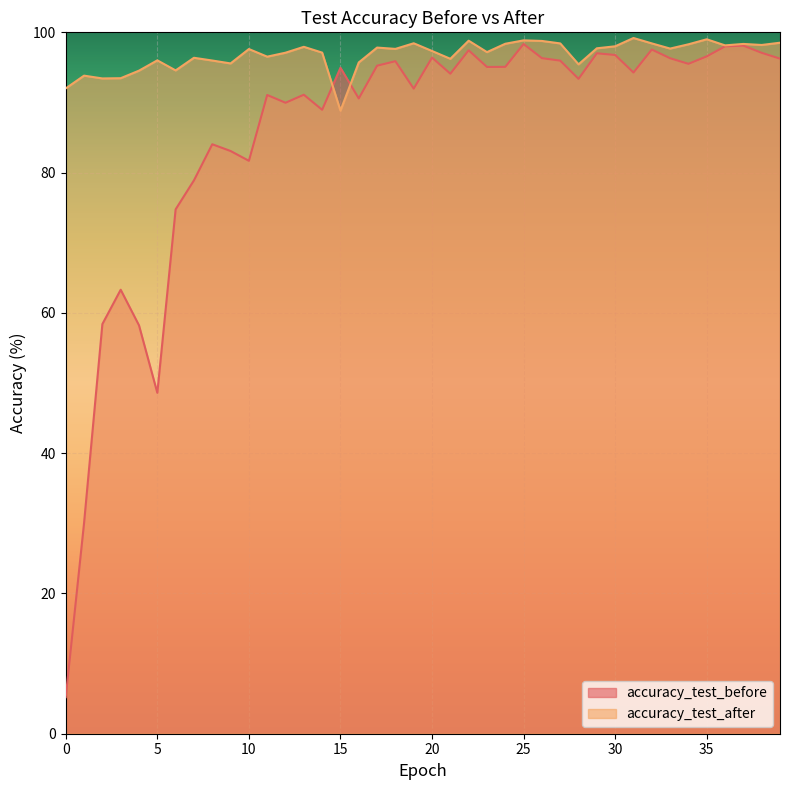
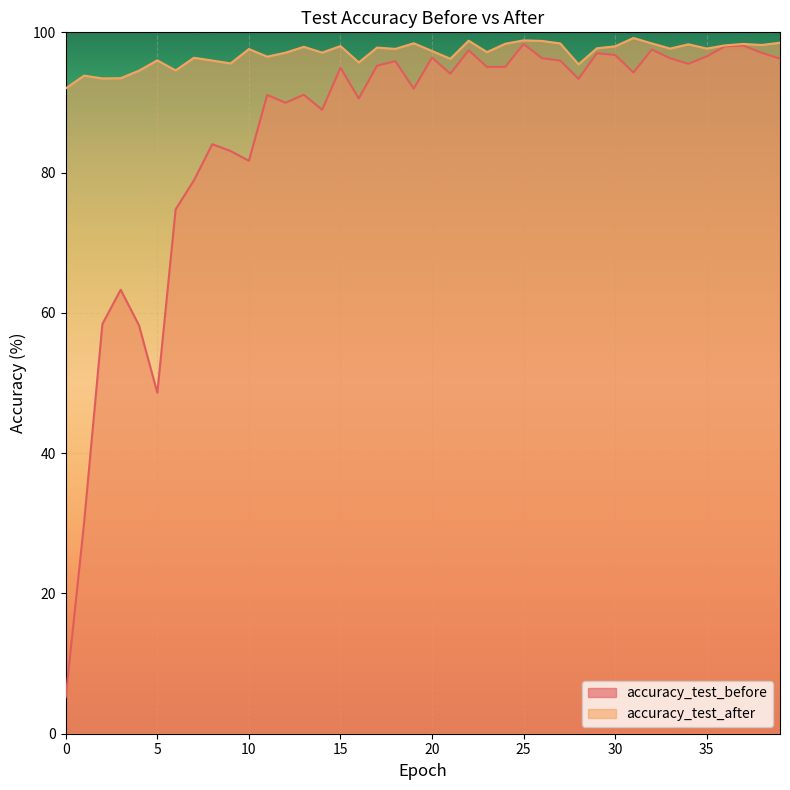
accuracy_test_after, 15: 89 -> 98
accuracy_test_after, 35: 99 -> 98
